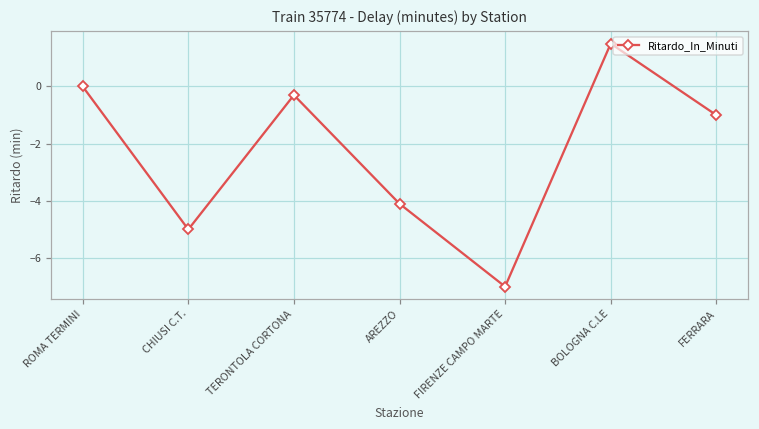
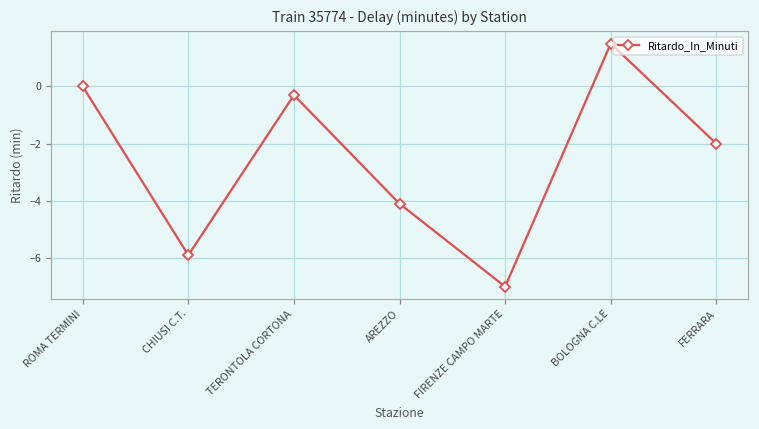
CHIUSI C.T.: -5.0 -> -5.9
FERRARA: -1 -> -2
